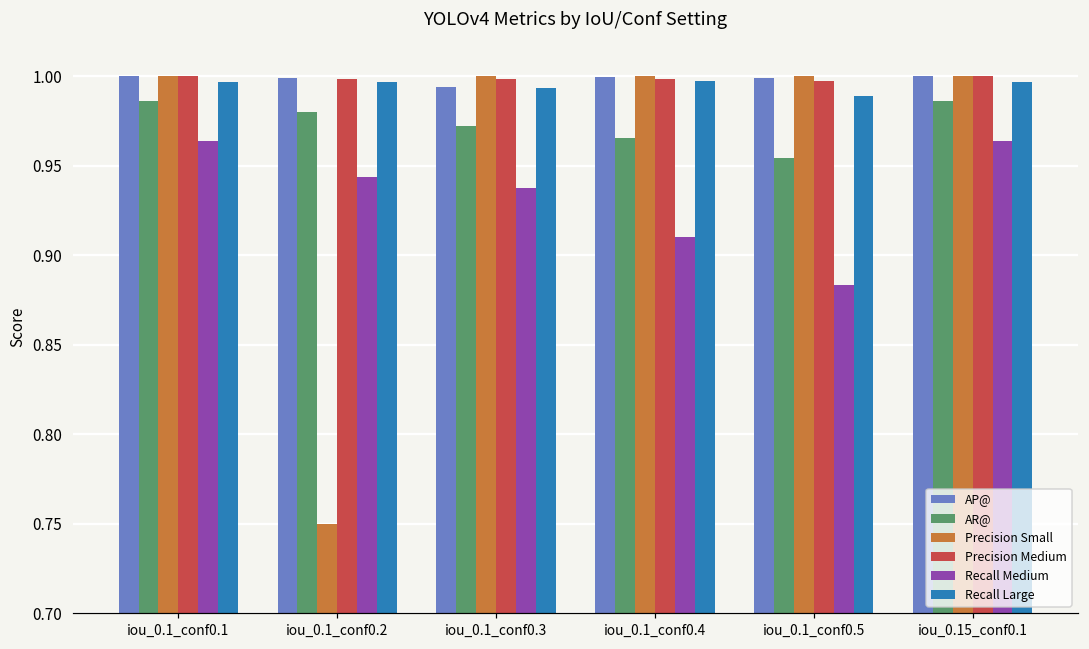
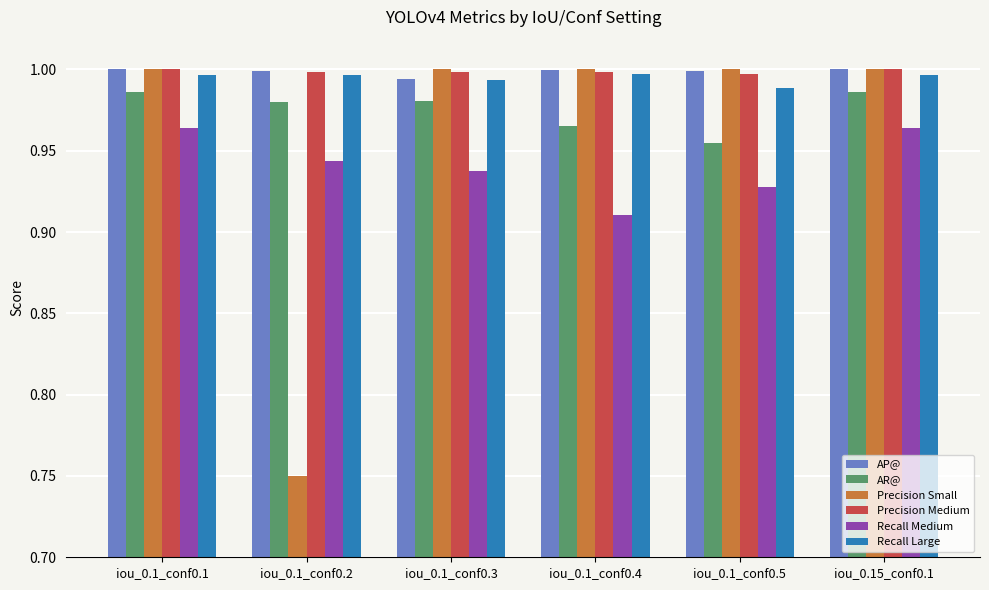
AR@, iou_0.1_conf0.3: 0.972 -> 0.980
Recall Medium, iou_0.1_conf0.5: 0.883 -> 0.928
